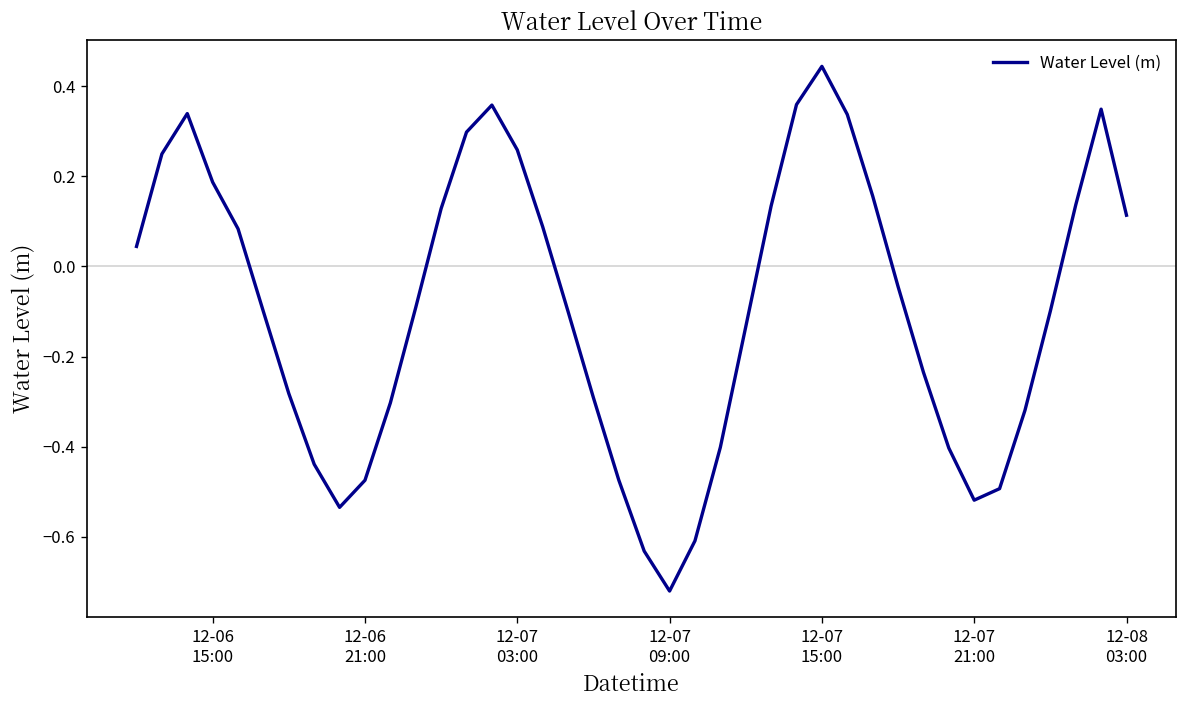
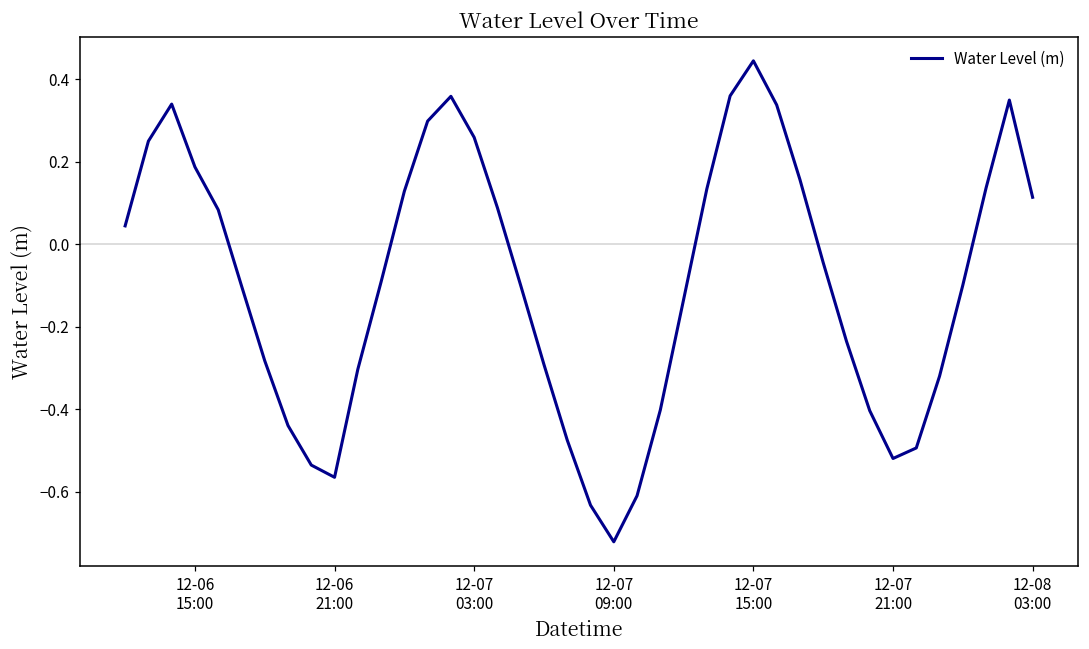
12-06 21:00: -0.47 -> -0.56
